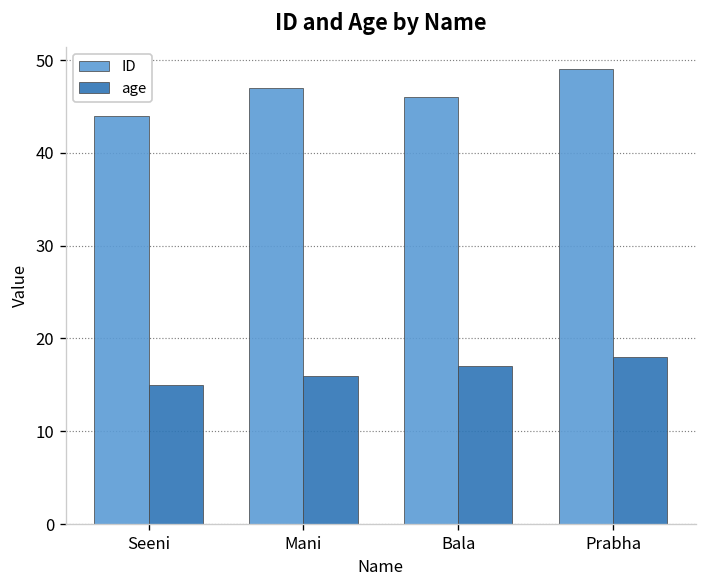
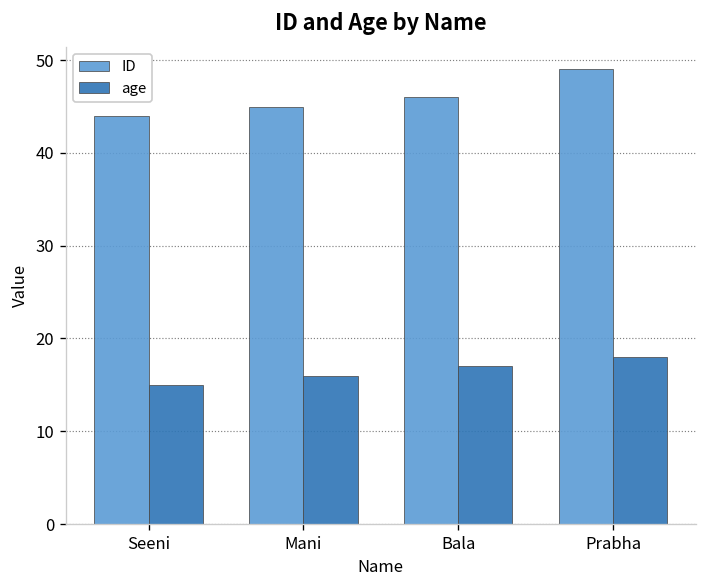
ID, Mani: 47 -> 45
